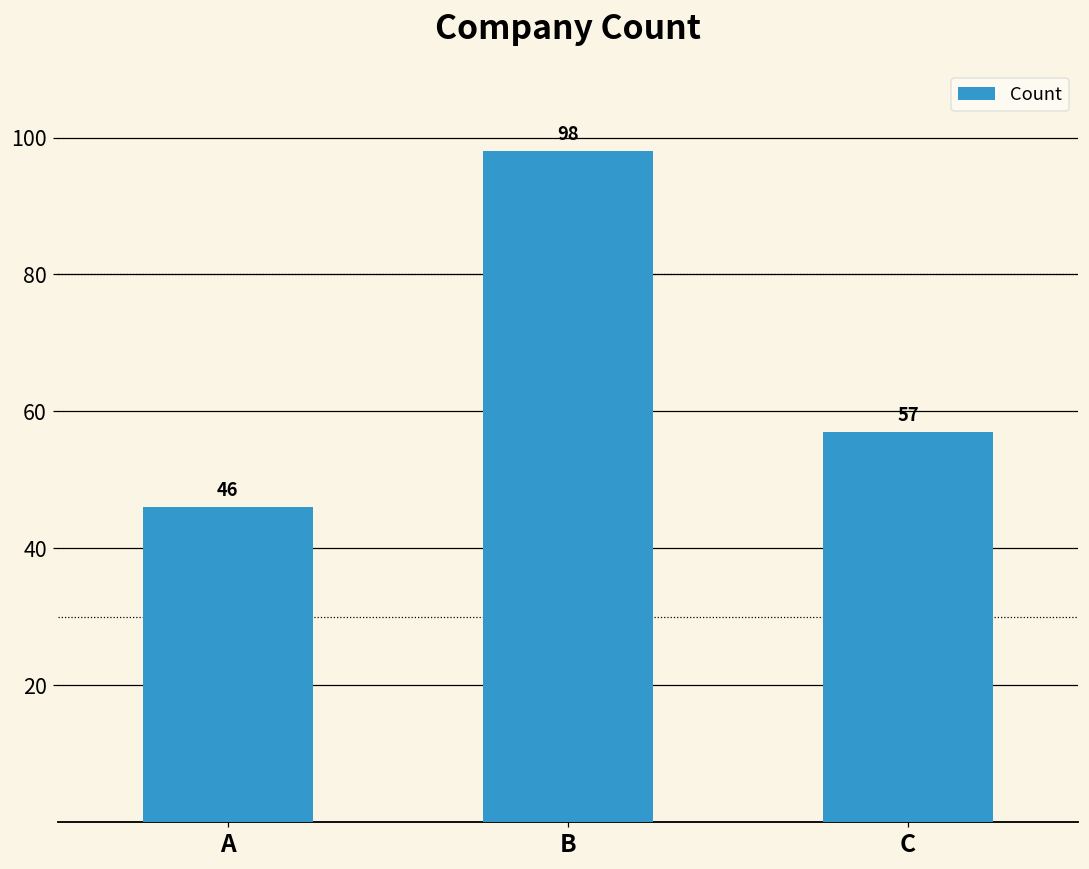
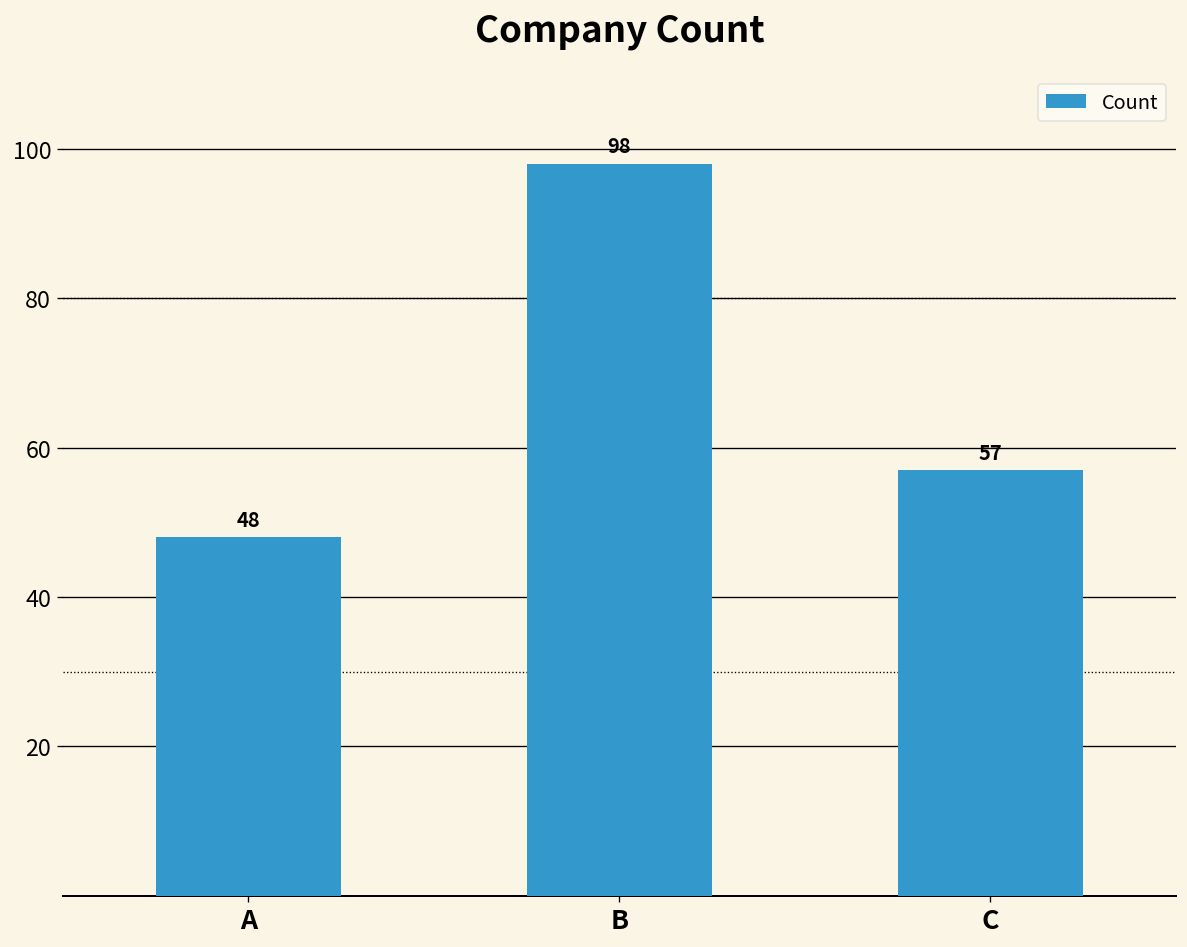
A: 46 -> 48
